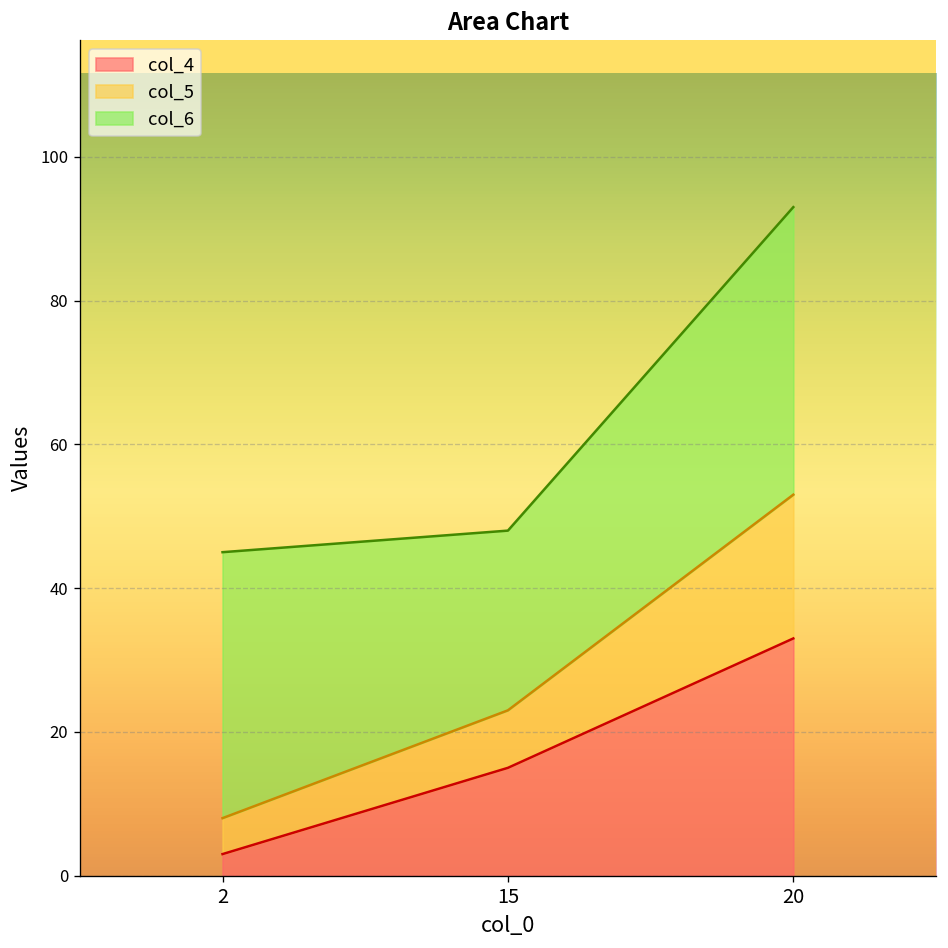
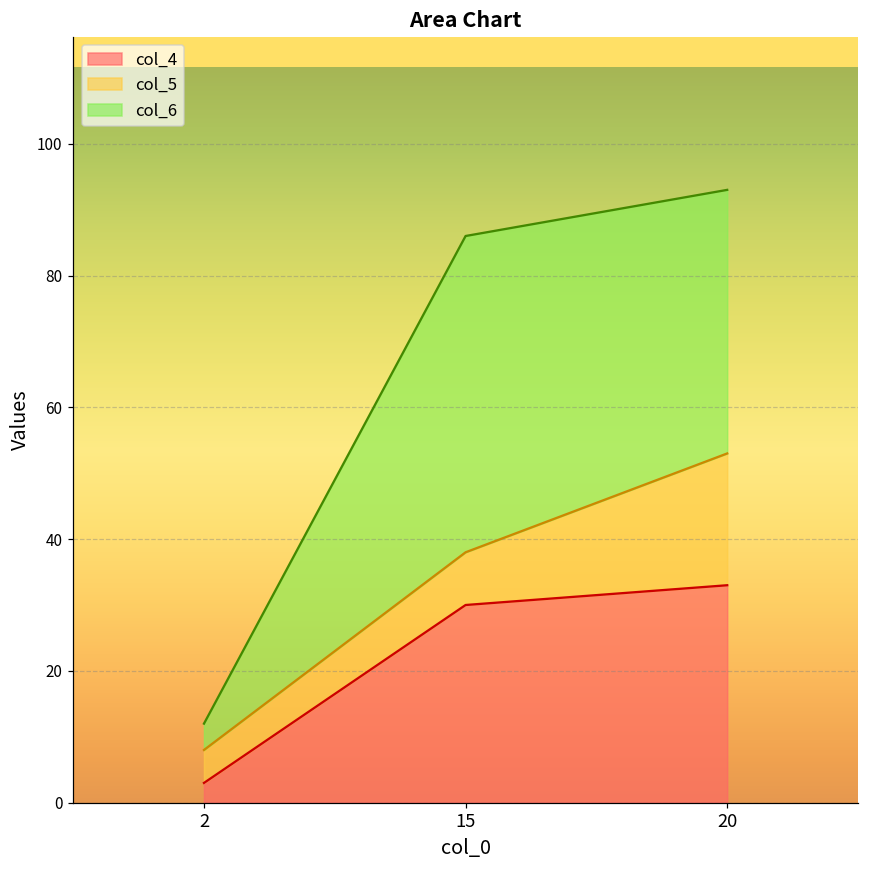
col_6, 2: 37 -> 4
col_4, 15: 15 -> 30
col_6, 15: 25 -> 48
